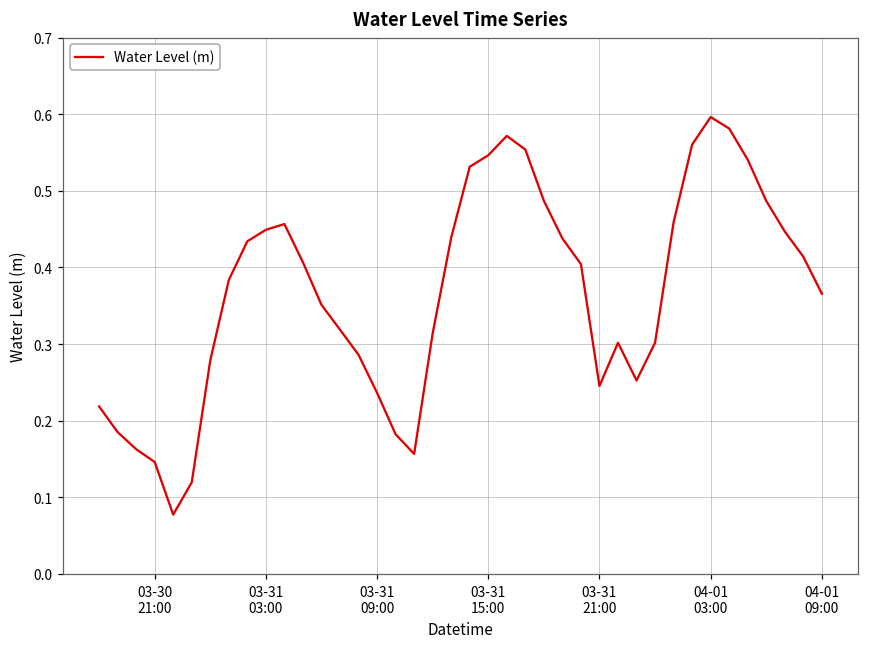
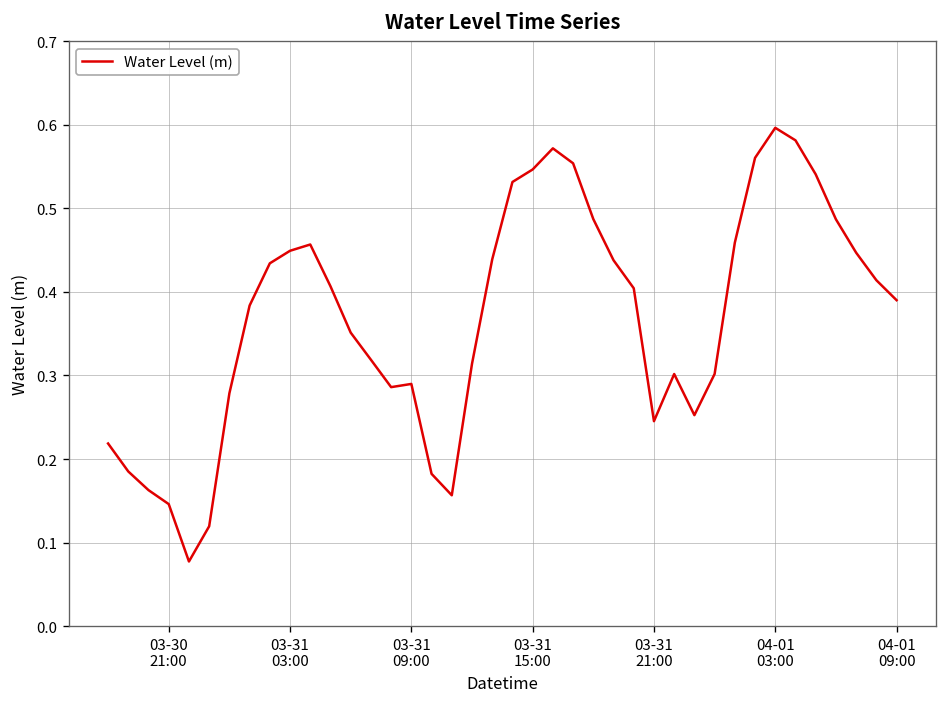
03-31 09:00: 0.24 -> 0.29
04-01 09:00: 0.37 -> 0.39
